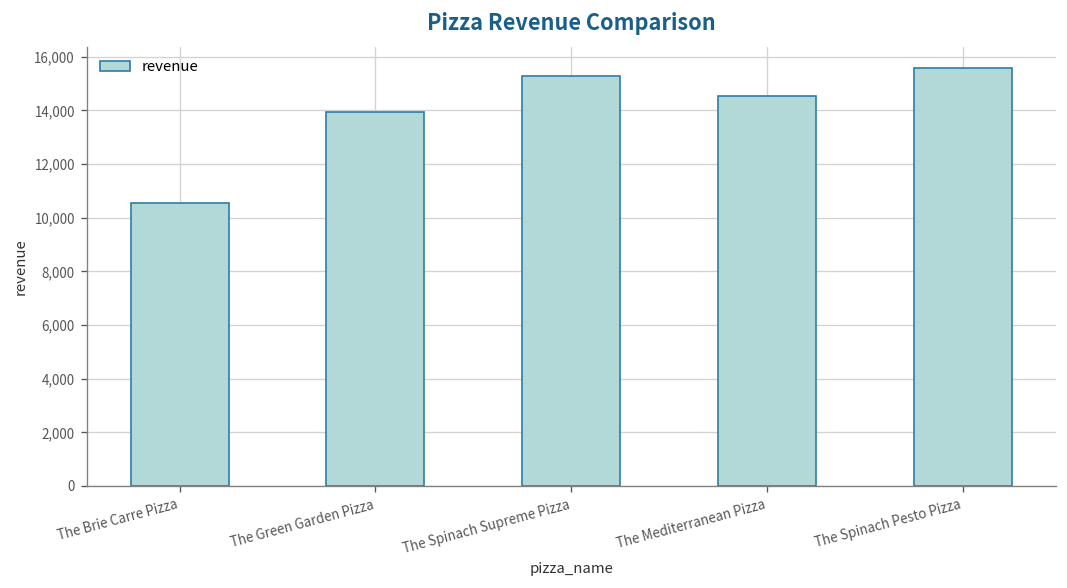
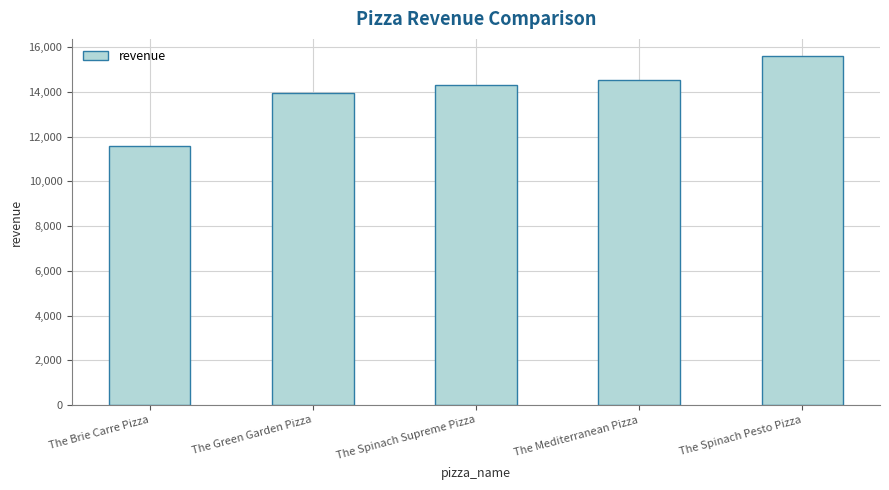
The Brie Carre Pizza: 10,500 -> 11,600
The Spinach Supreme Pizza: 15,300 -> 14,300
